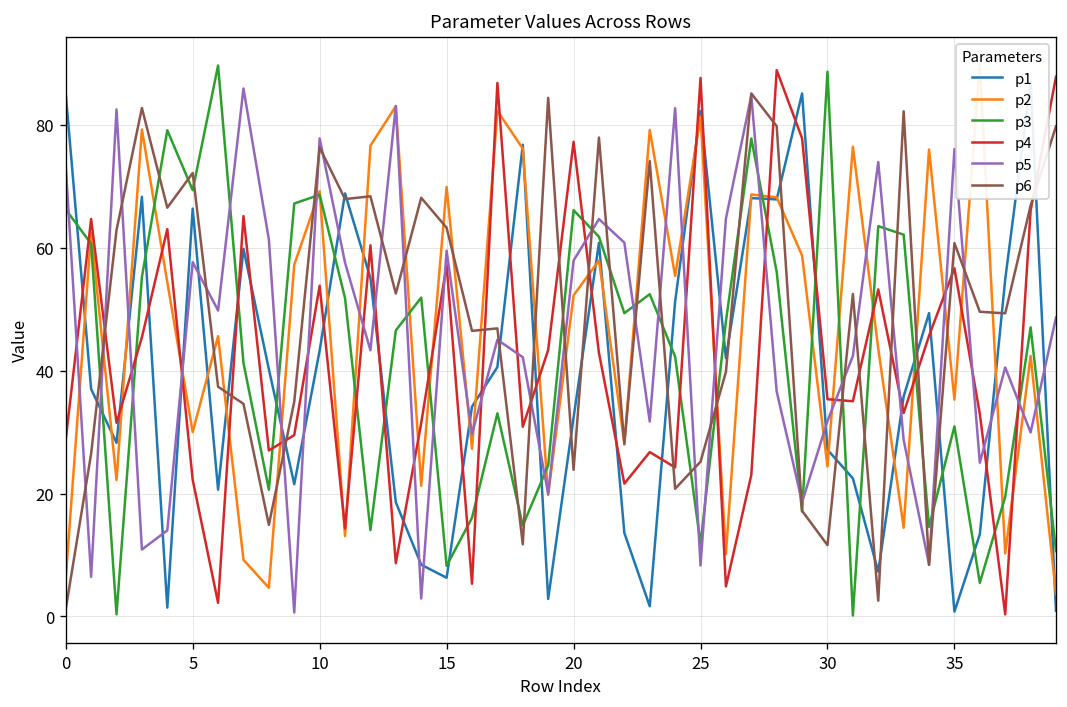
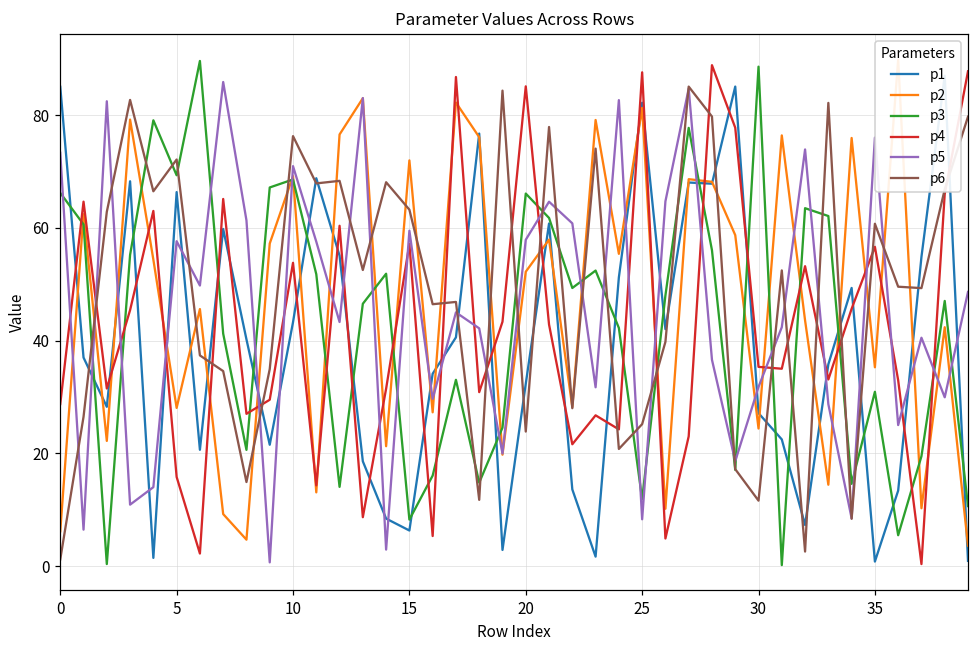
p2, 5: 30 -> 28
p4, 5: 22 -> 16
p5, 10: 78 -> 71
p2, 15: 70 -> 72
p4, 20: 77 -> 85
